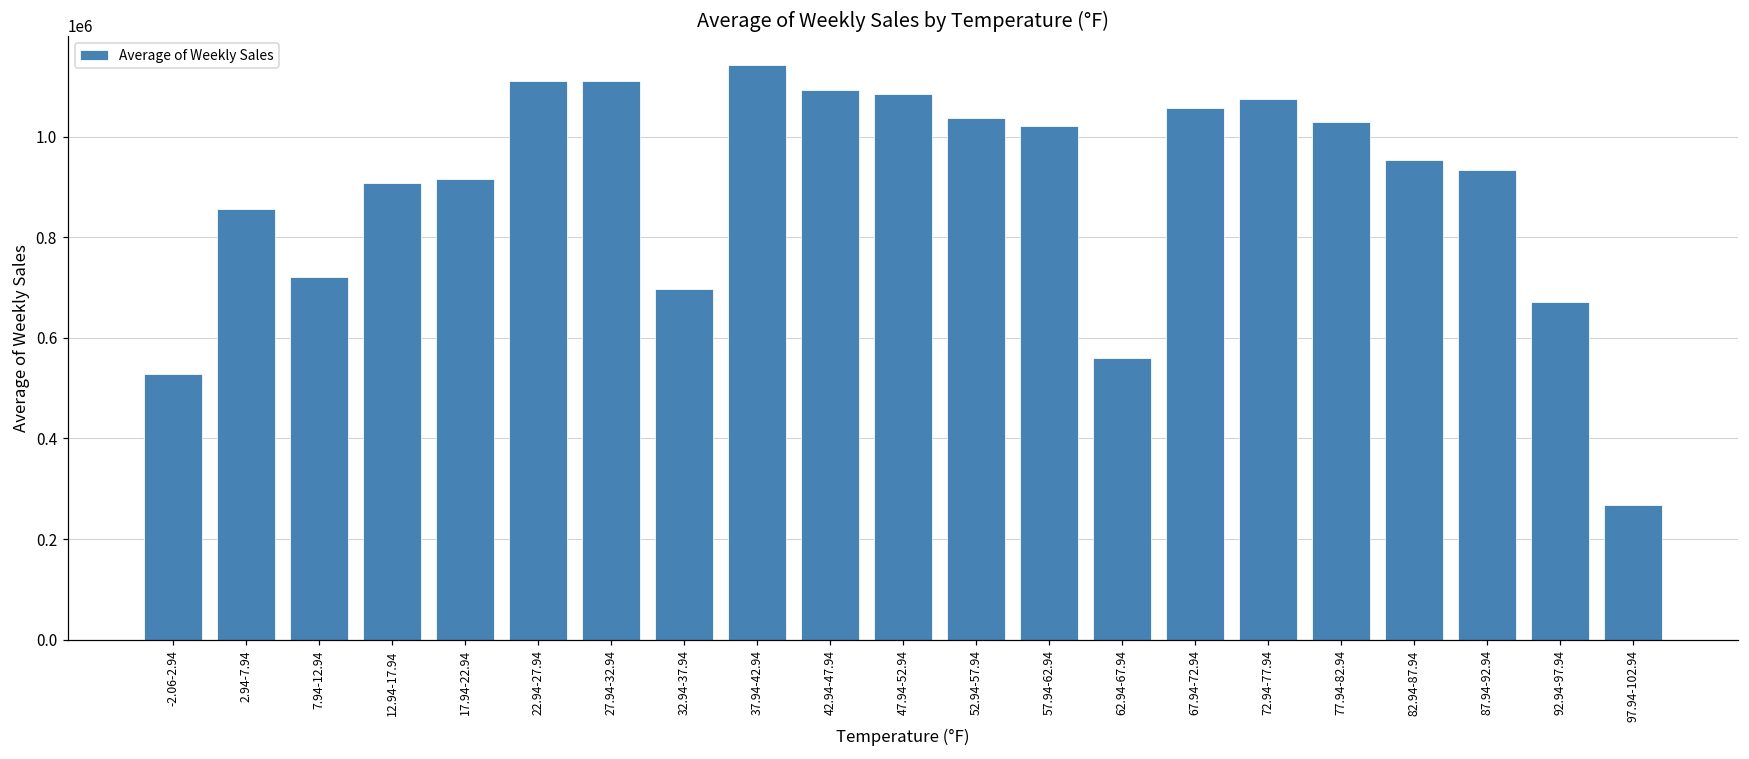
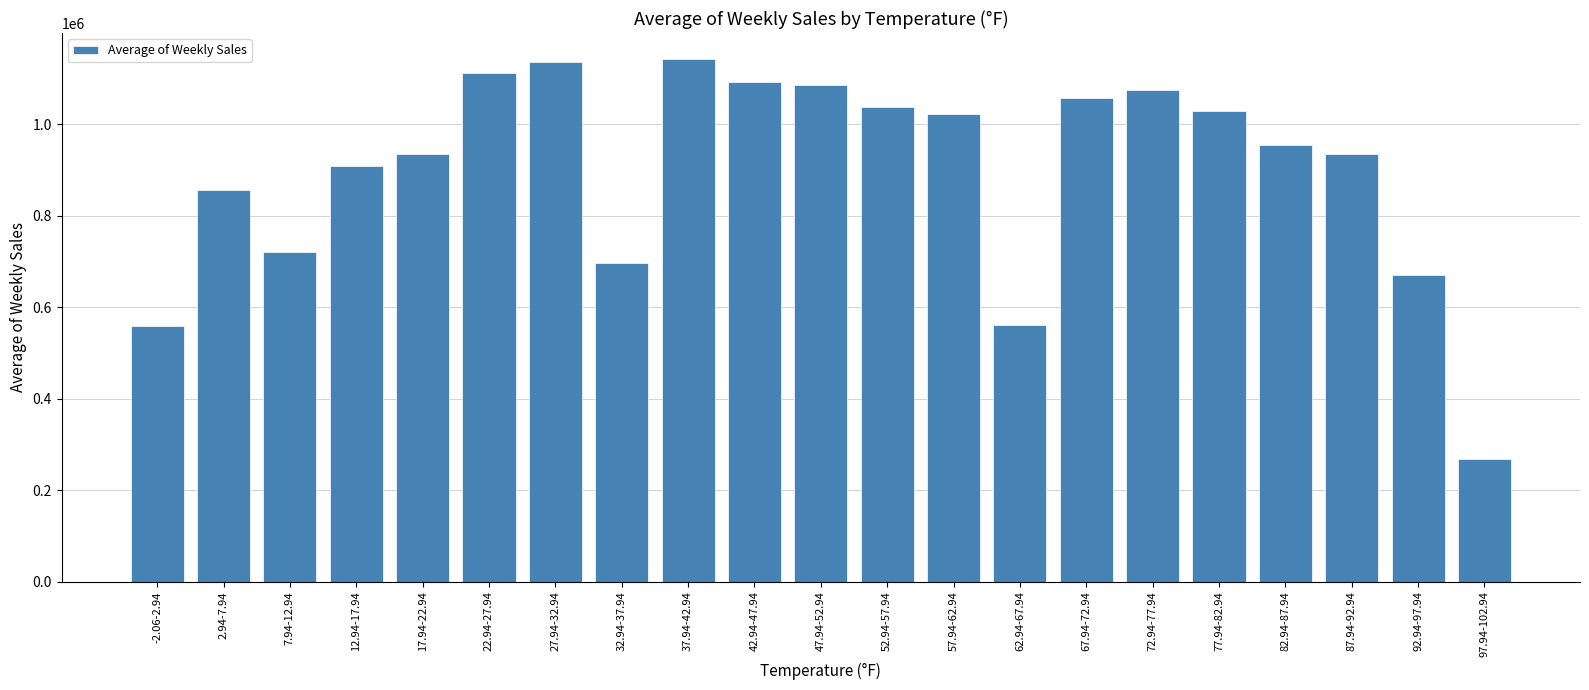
-2.06-2.94: 530000 -> 560000
17.94-22.94: 920000 -> 940000
27.94-32.94: 1110000 -> 1140000
